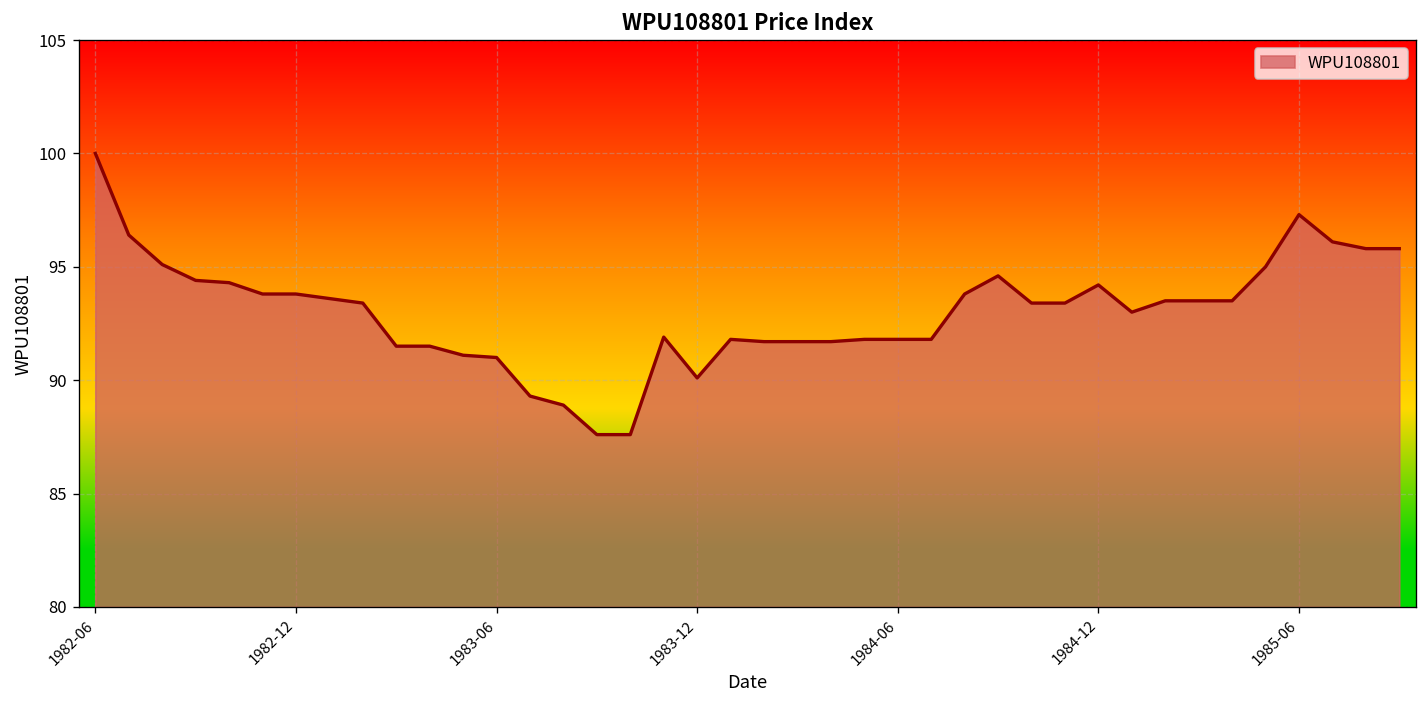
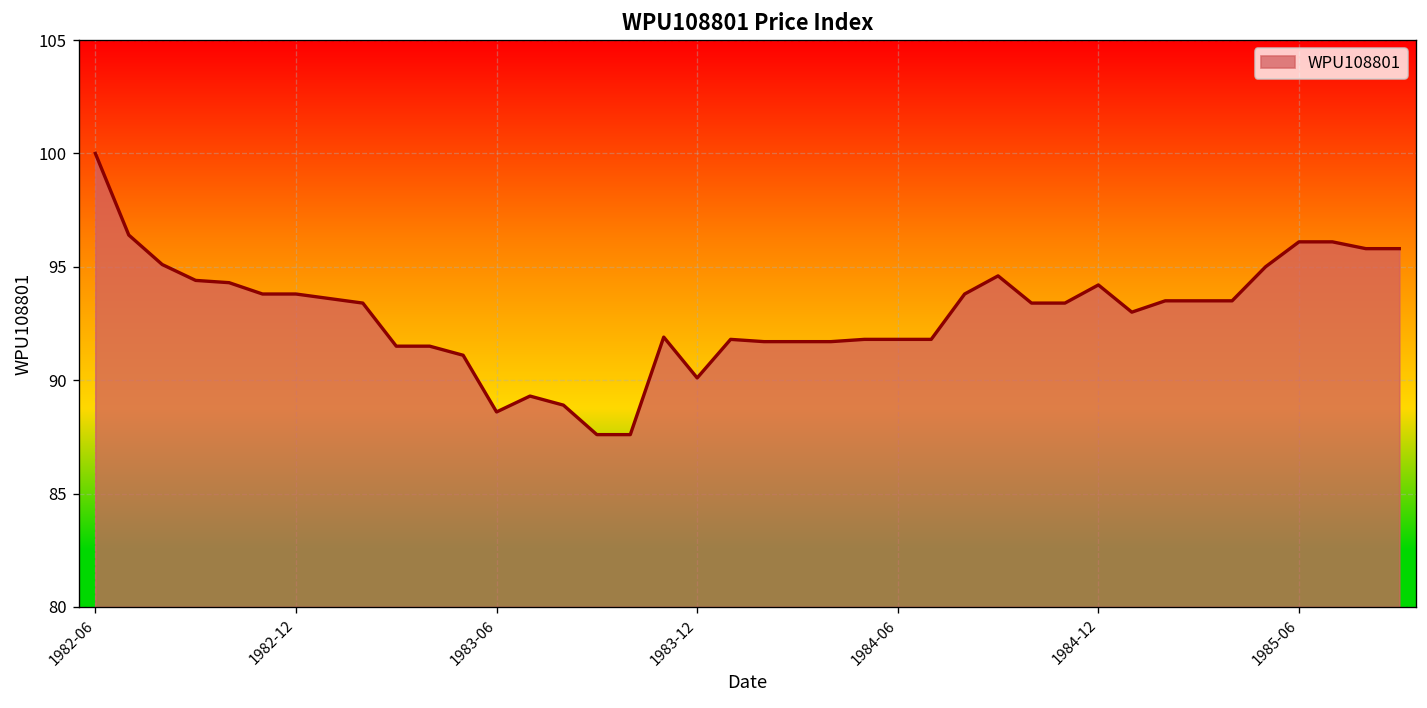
1983-06: 91.0 -> 88.6
1985-06: 97.3 -> 96.1
